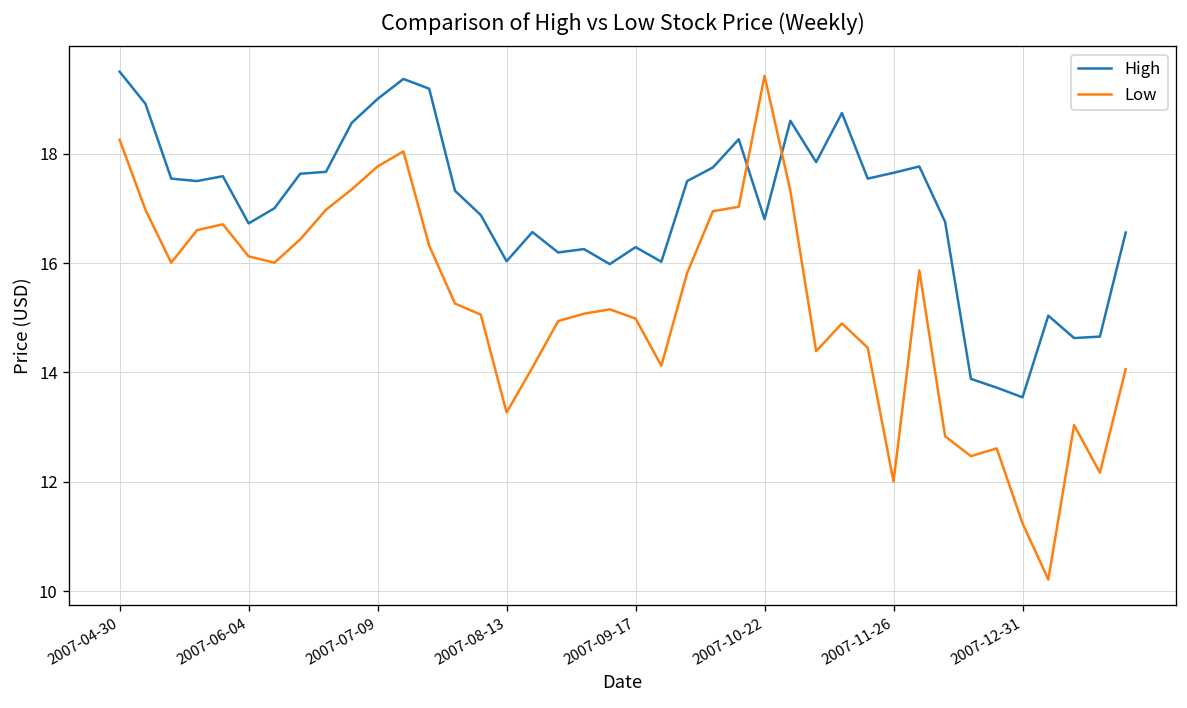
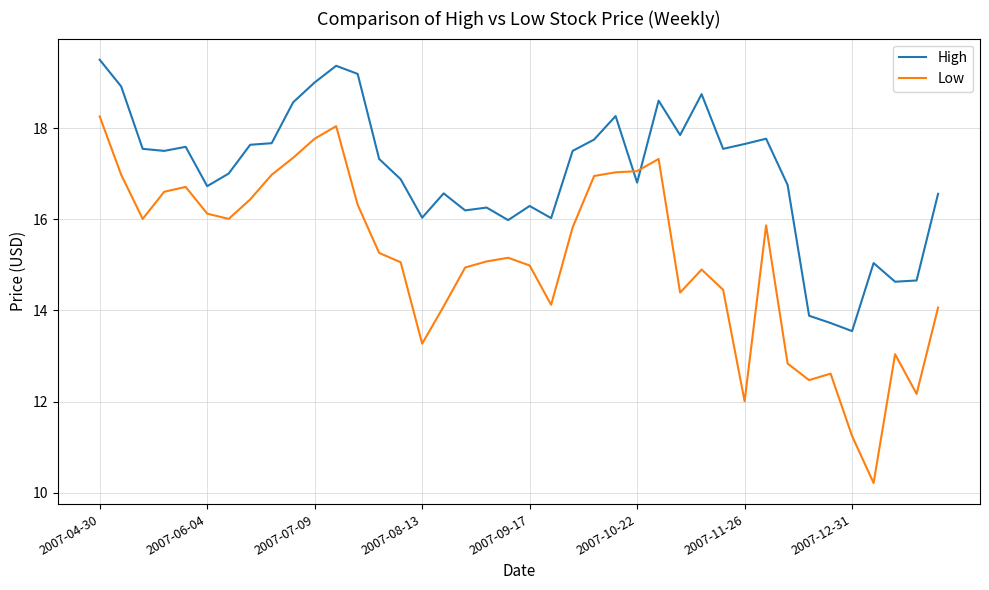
Low, 2007-10-22: 19.4 -> 17.1
